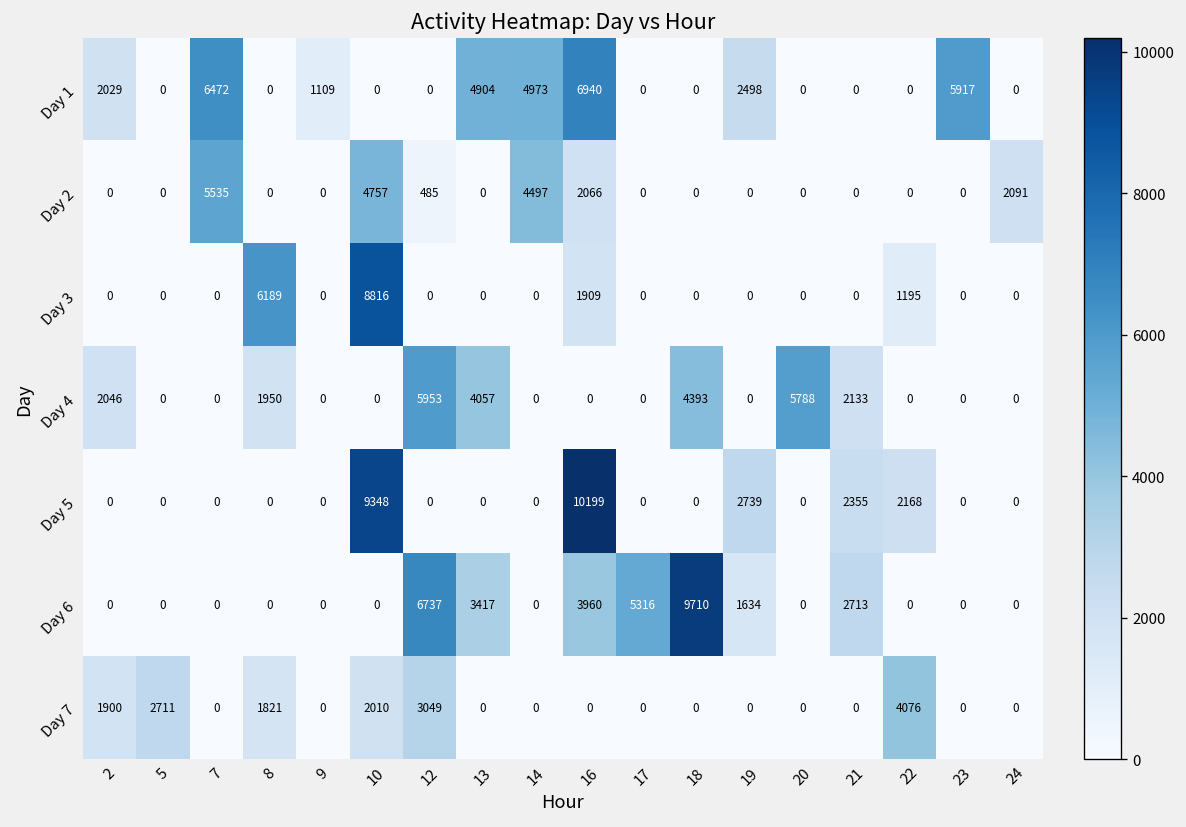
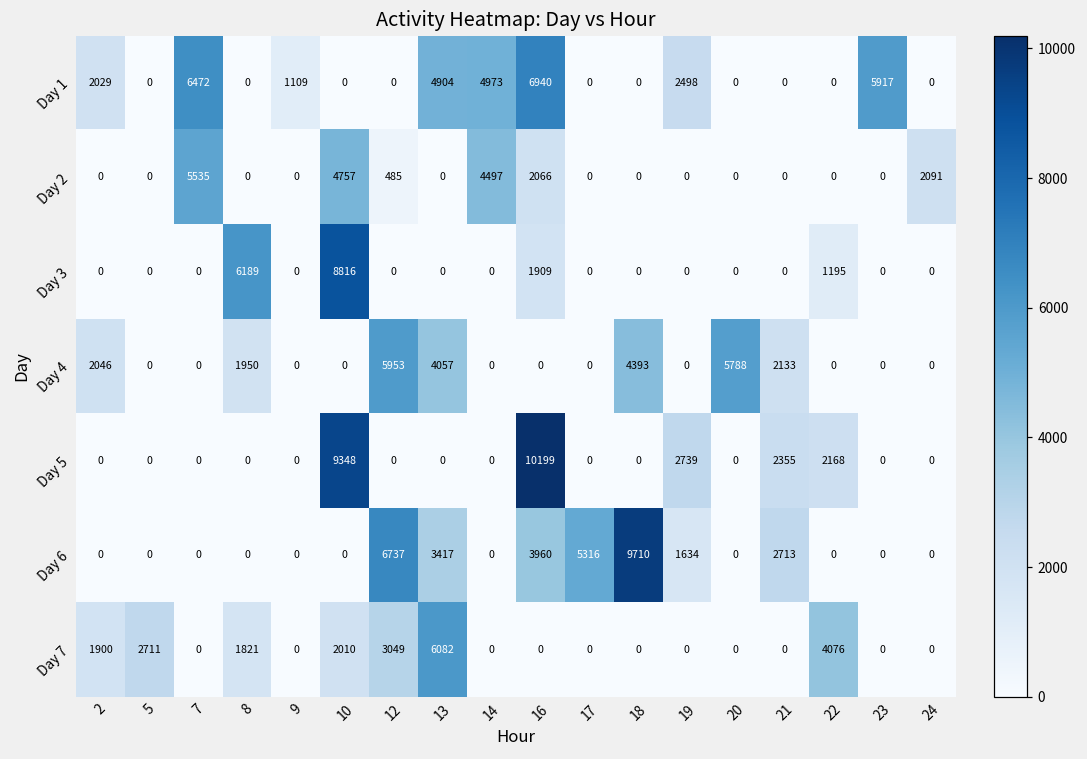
Day 7, 13: 0 -> 6082
